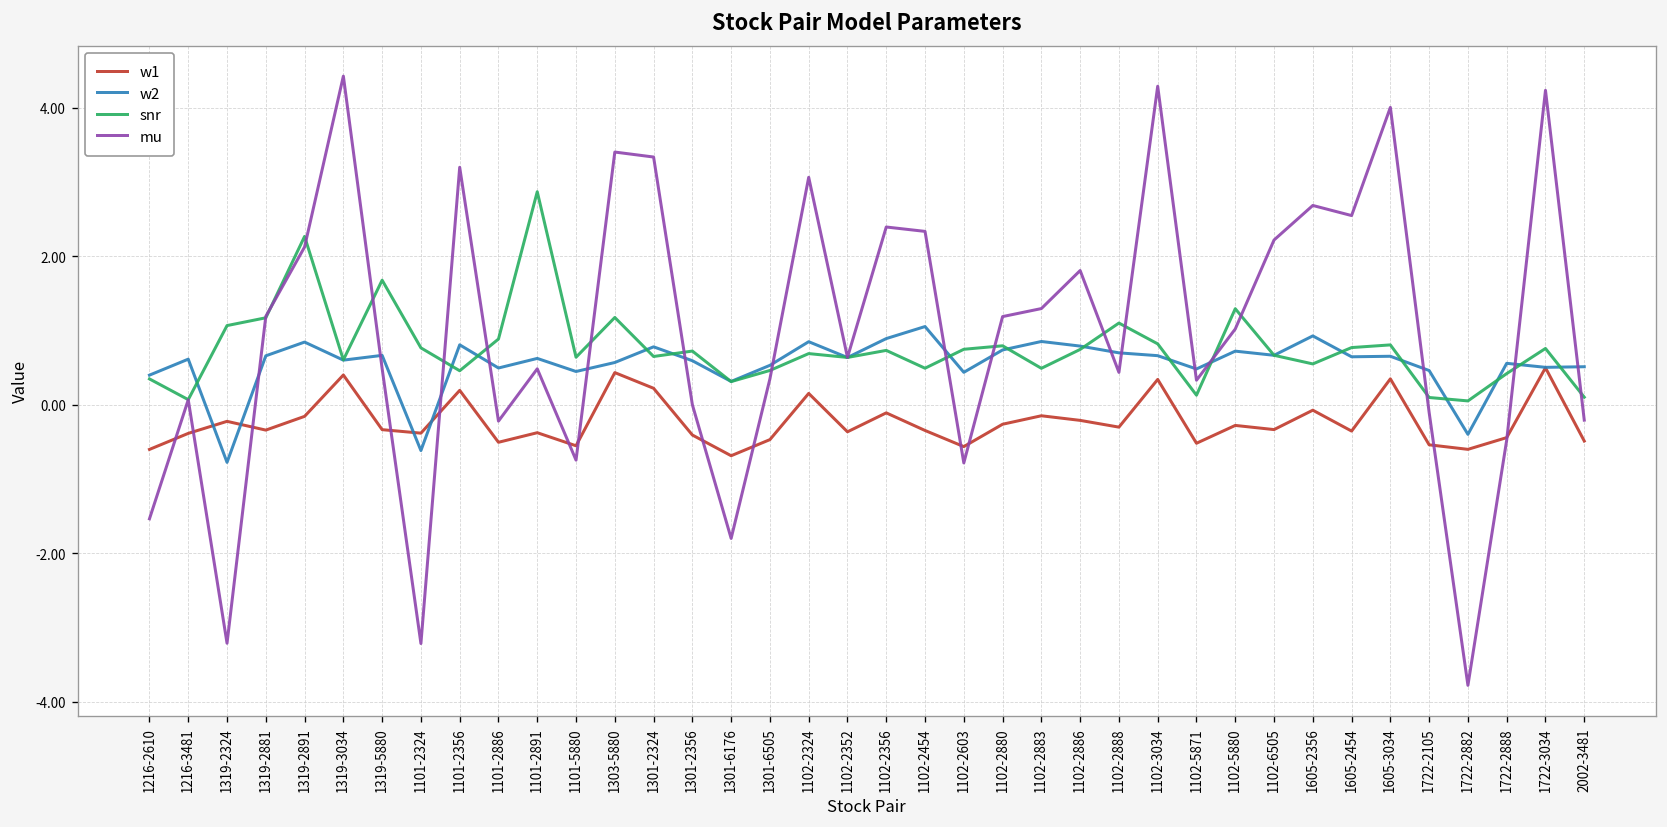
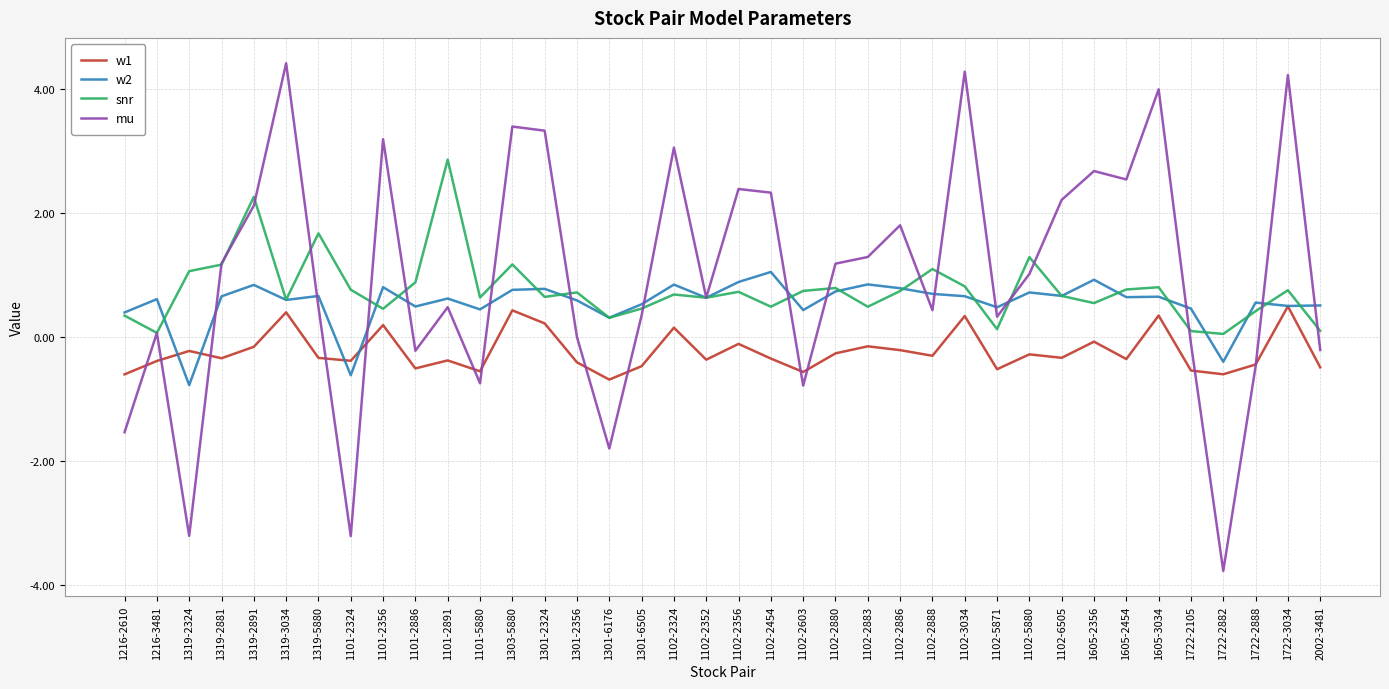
w2, 1303-5880: 0.6 -> 0.8
